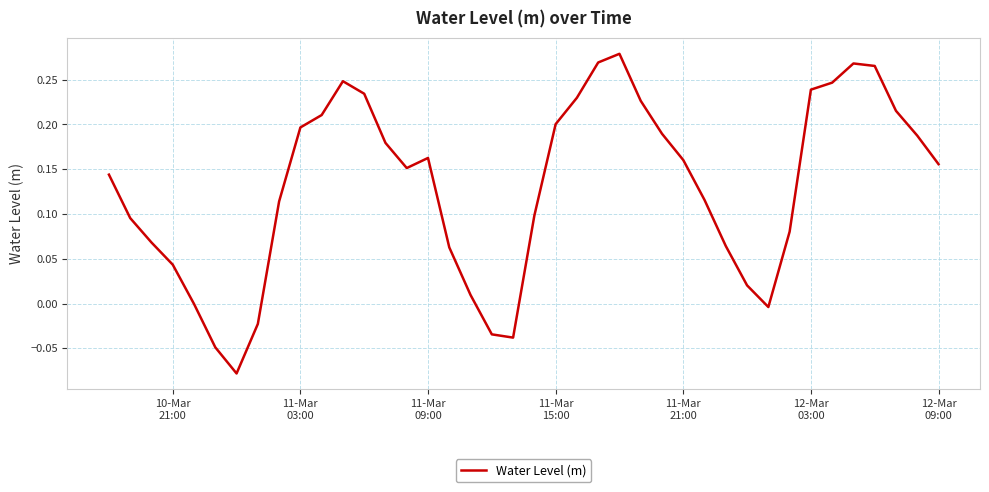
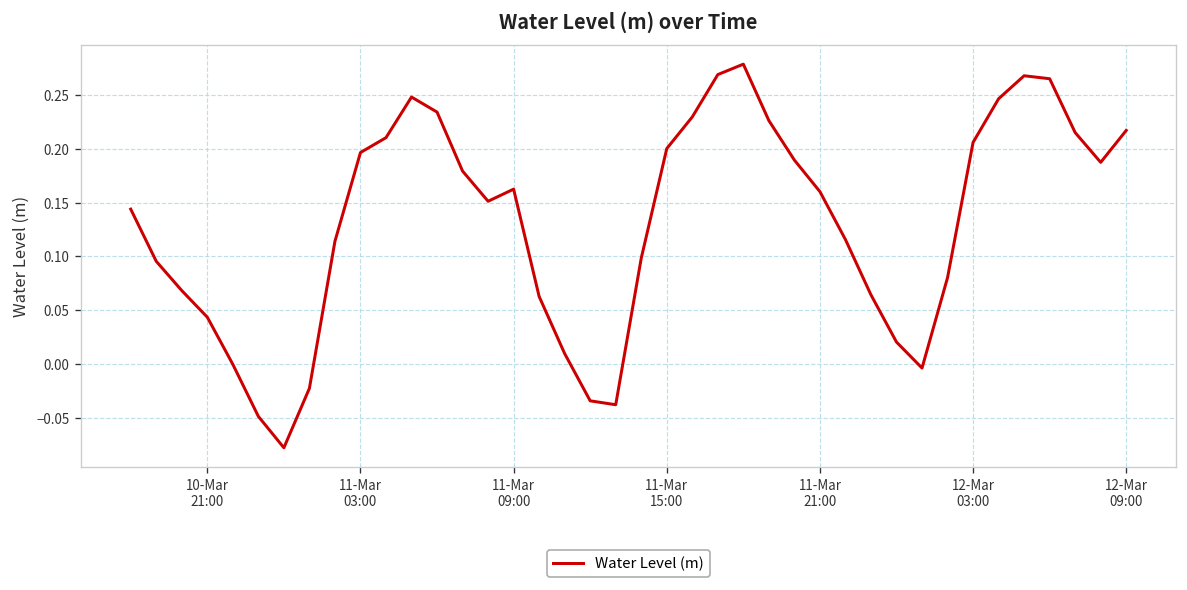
12-Mar 03:00: 0.24 -> 0.21
12-Mar 09:00: 0.16 -> 0.22
